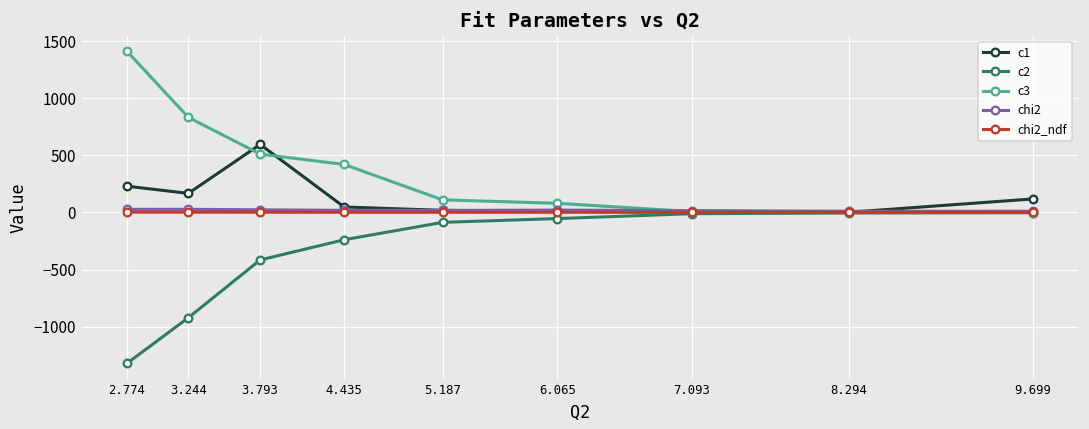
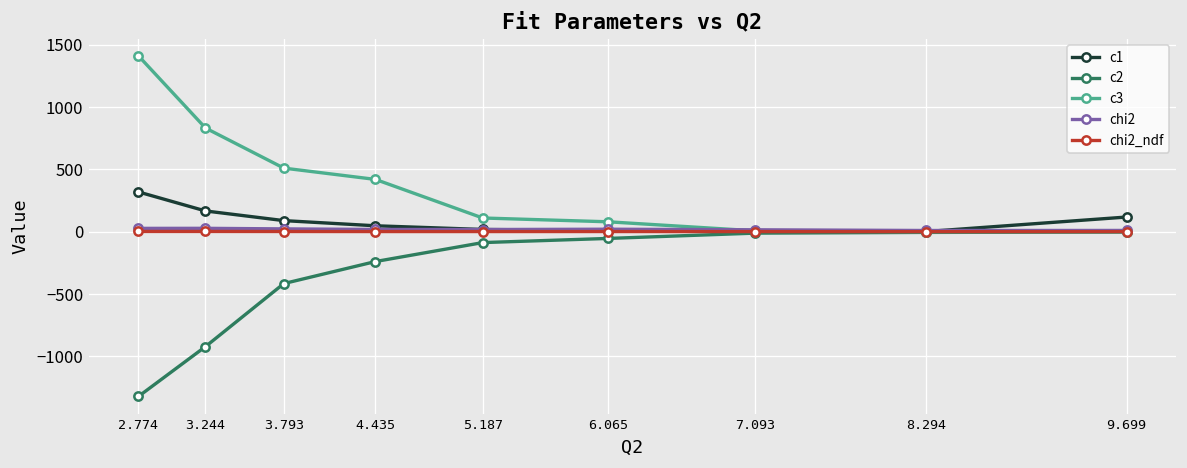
c1, 2.774: 230 -> 320
c1, 3.793: 590 -> 90
